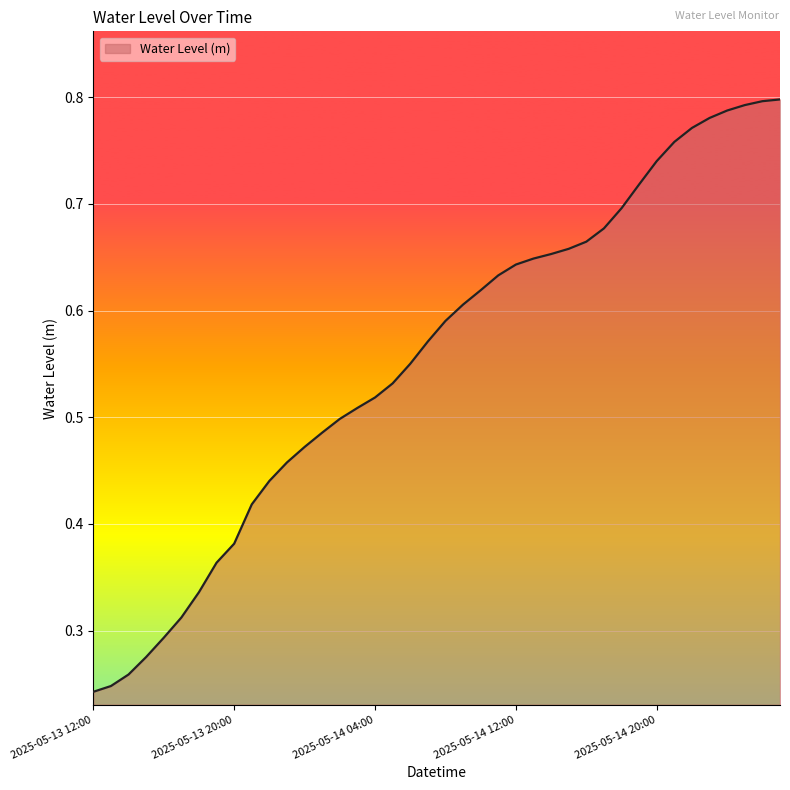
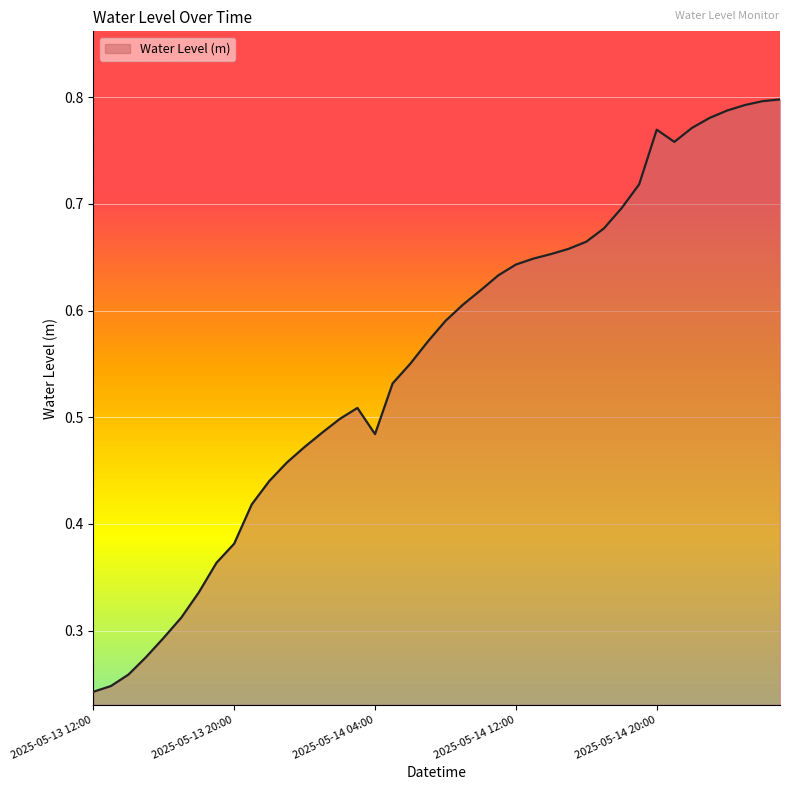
2025-05-14 04:00: 0.519 -> 0.484
2025-05-14 20:00: 0.740 -> 0.770
